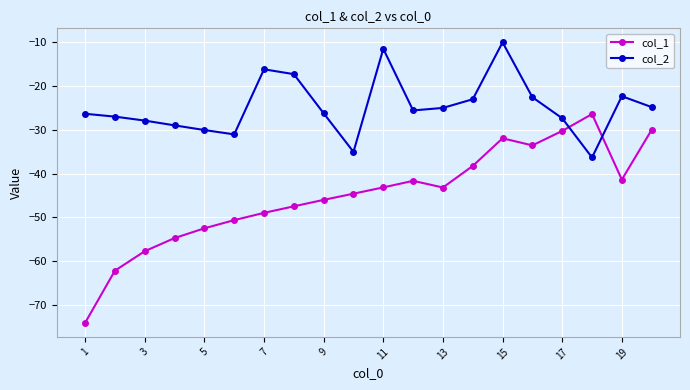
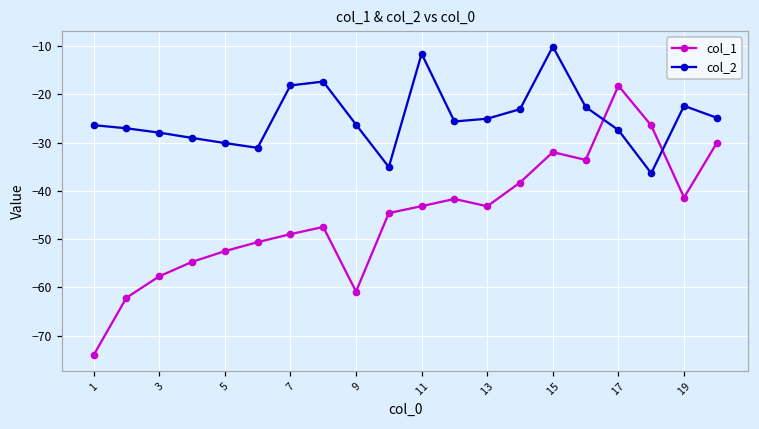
col_2, 7: -16 -> -18
col_1, 9: -46 -> -61
col_1, 17: -30 -> -18
